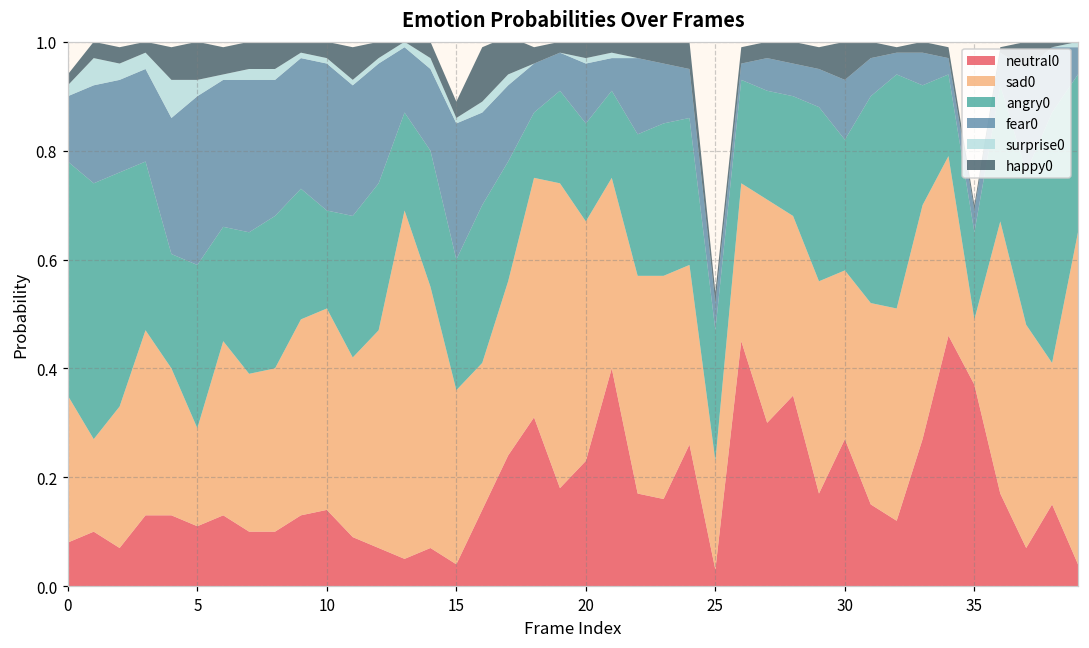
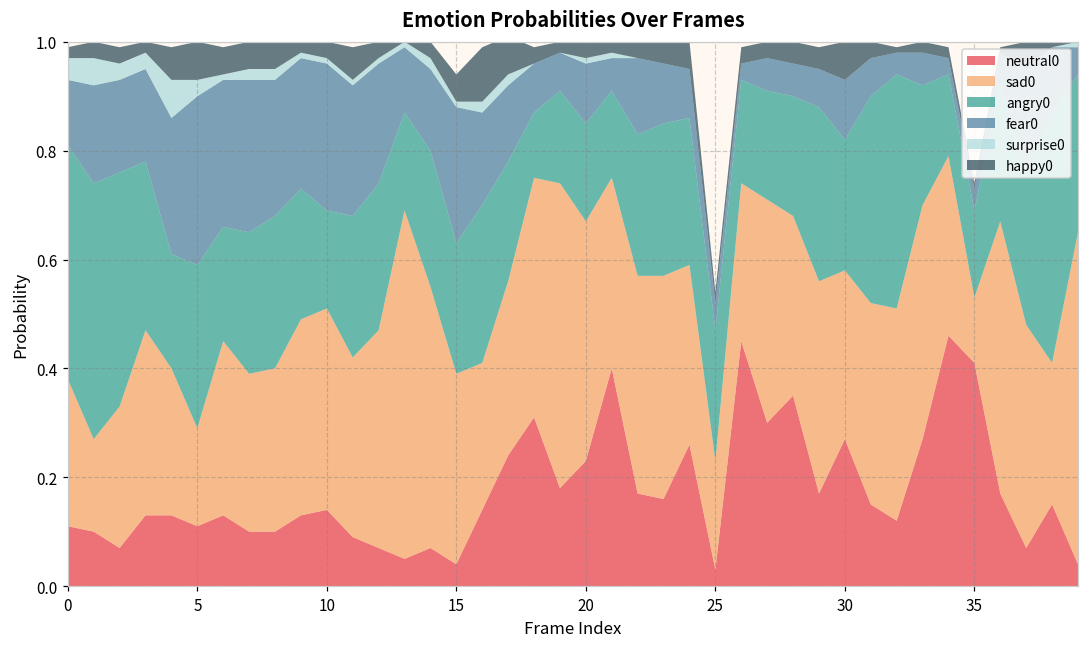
neutral0, 0: 0.08 -> 0.11
surprise0, 0: 0.02 -> 0.04
sad0, 15: 0.32 -> 0.35
happy0, 15: 0.03 -> 0.05
neutral0, 35: 0.37 -> 0.41
